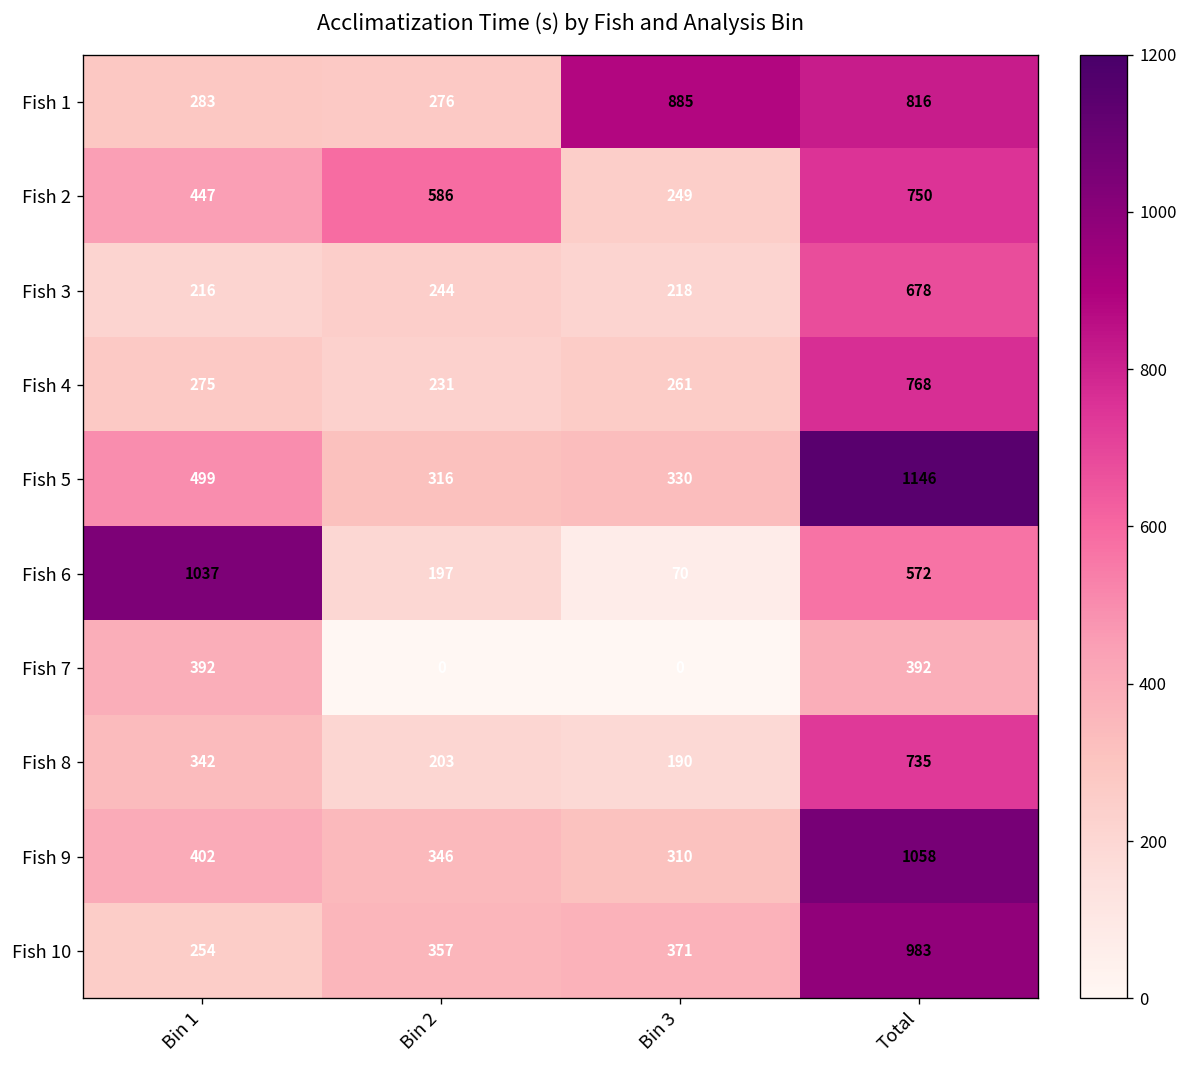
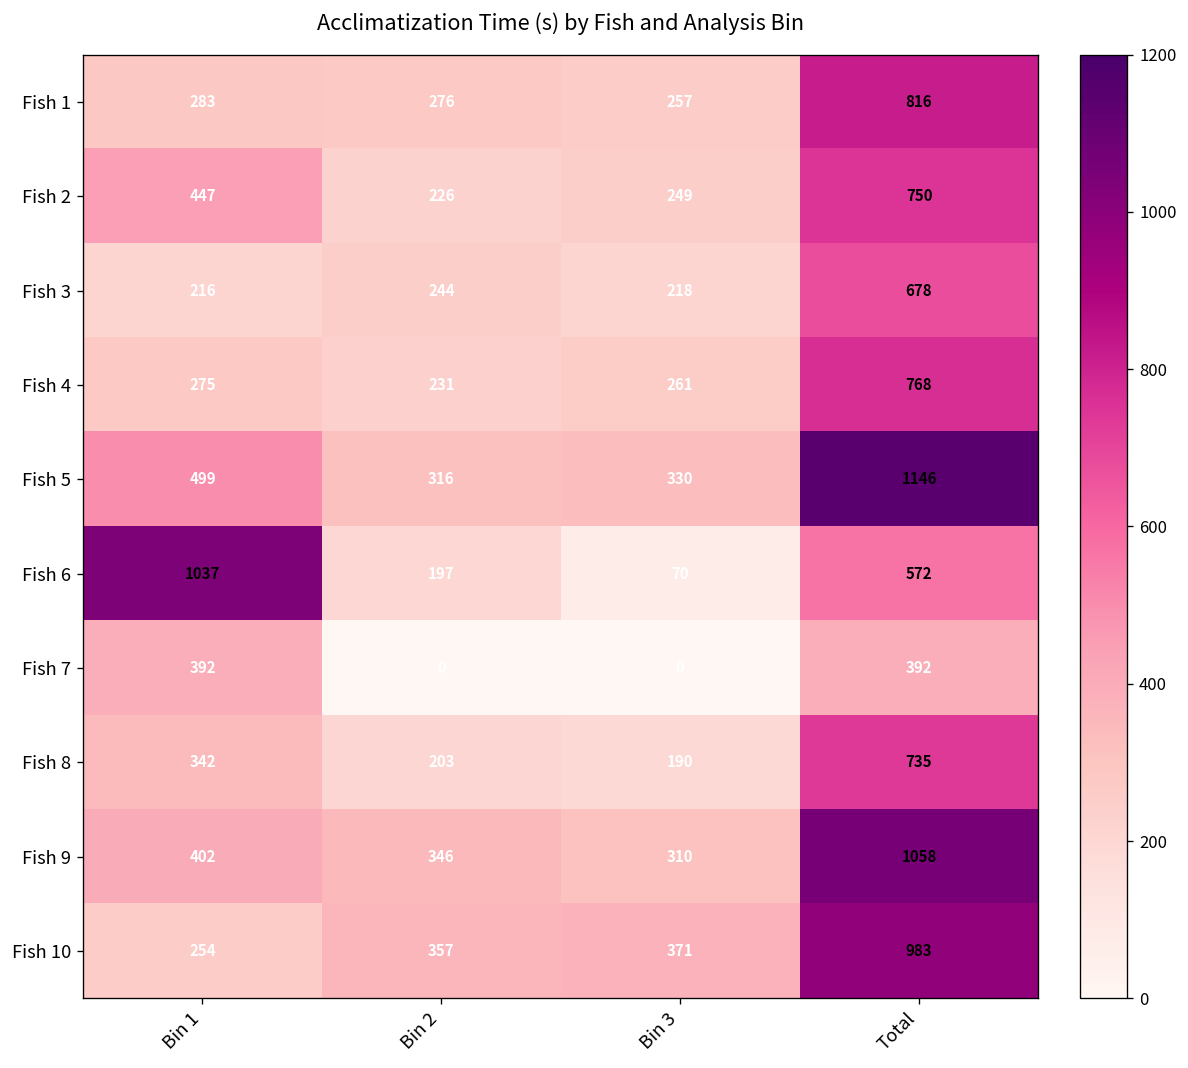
Fish 1, Bin 3: 885 -> 257
Fish 2, Bin 2: 586 -> 226
